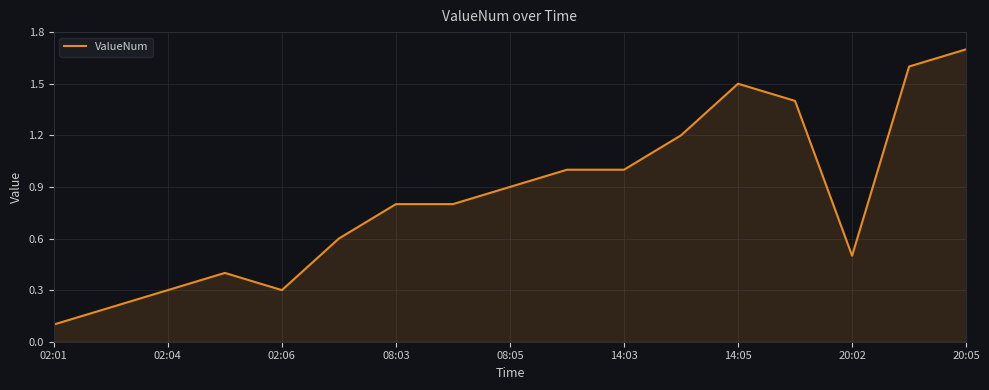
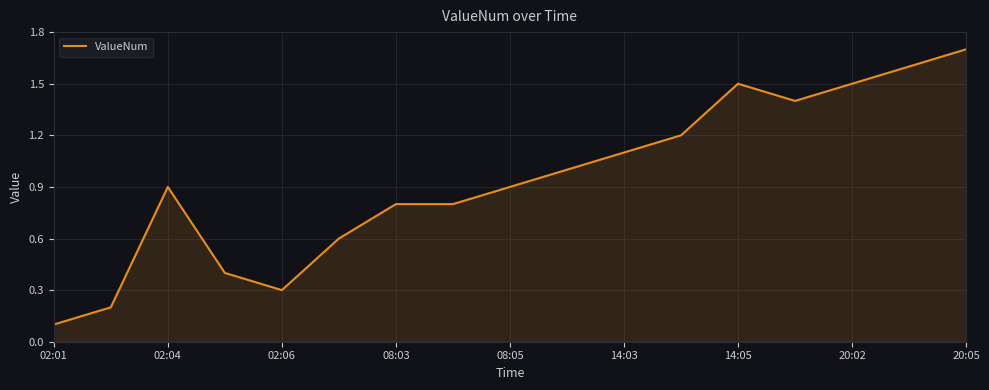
02:04: 0.3 -> 0.9
14:03: 1.0 -> 1.1
20:02: 0.5 -> 1.5
